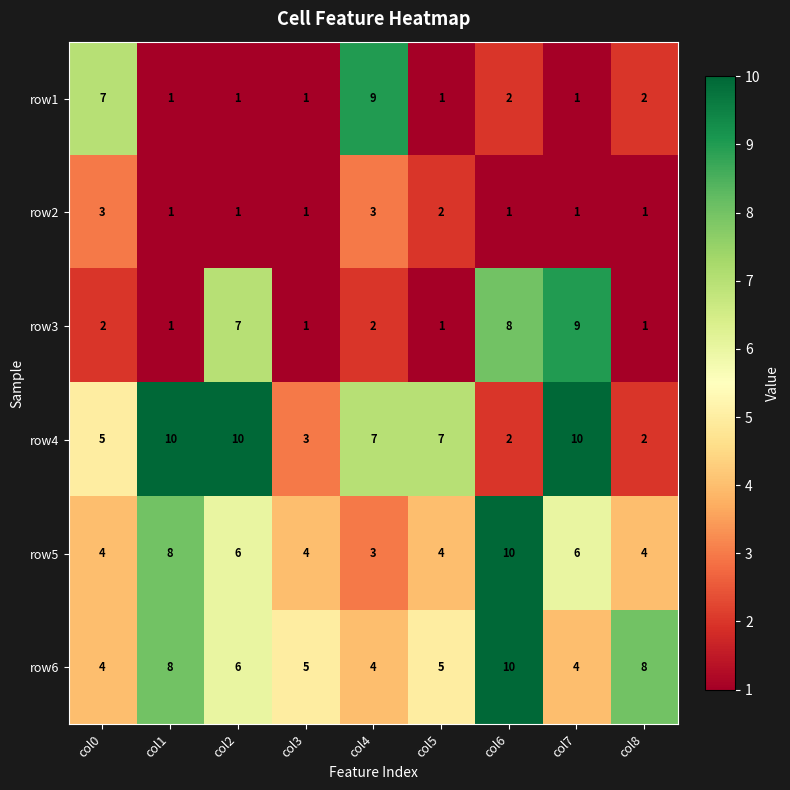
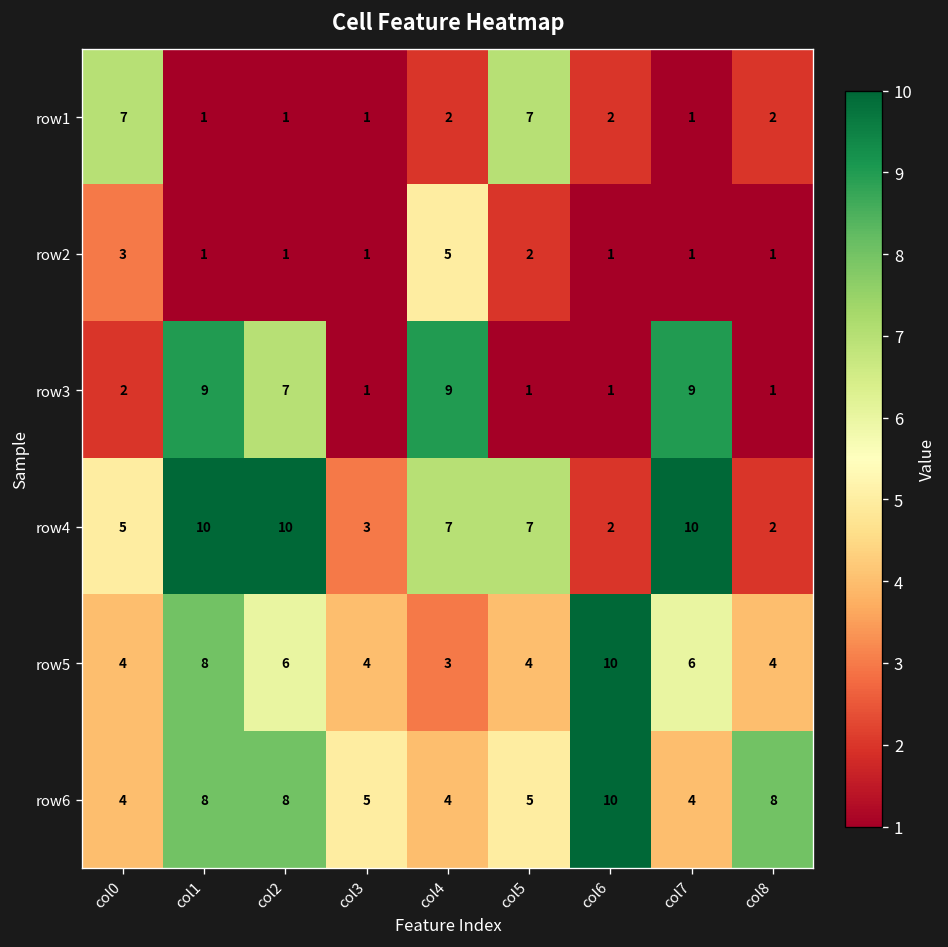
row1, col4: 9 -> 2
row1, col5: 1 -> 7
row2, col4: 3 -> 5
row3, col1: 1 -> 9
row3, col4: 2 -> 9
row3, col6: 8 -> 1
row6, col2: 6 -> 8
